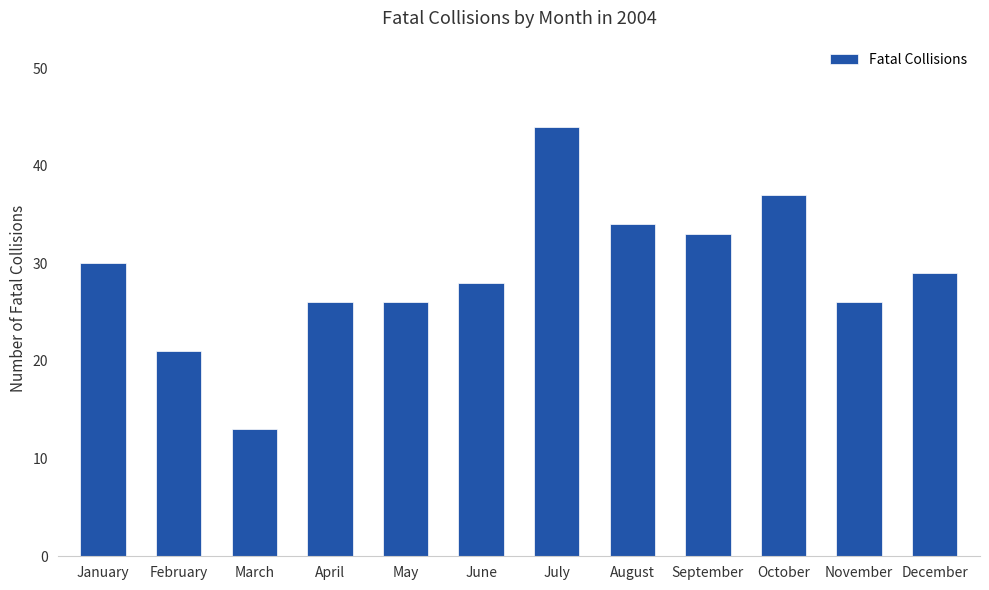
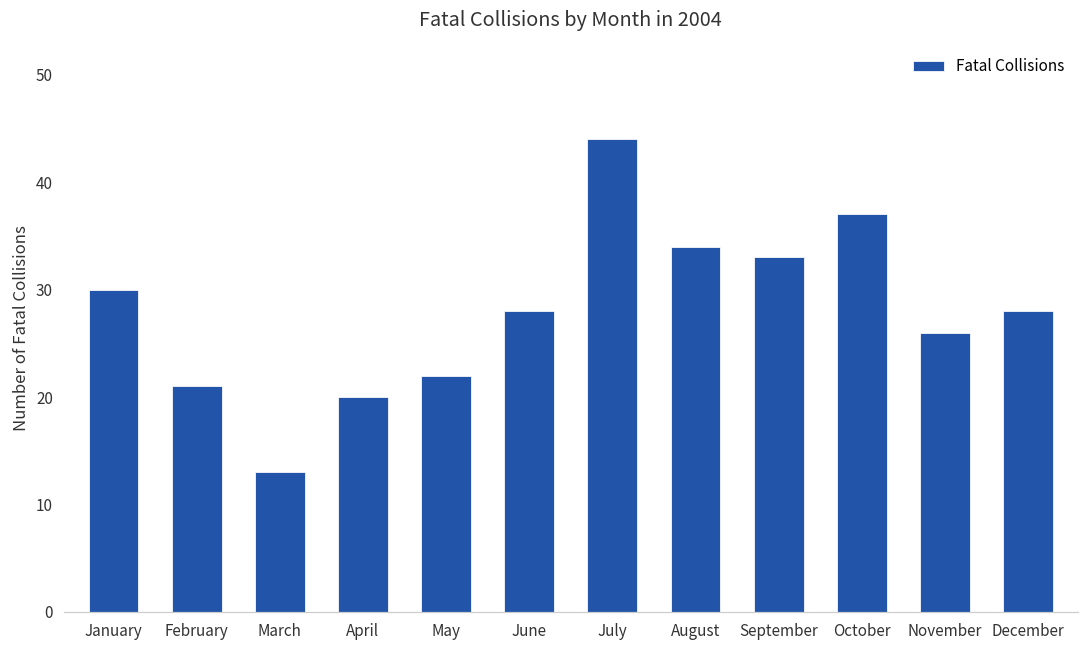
April: 26 -> 20
May: 26 -> 22
December: 29 -> 28
